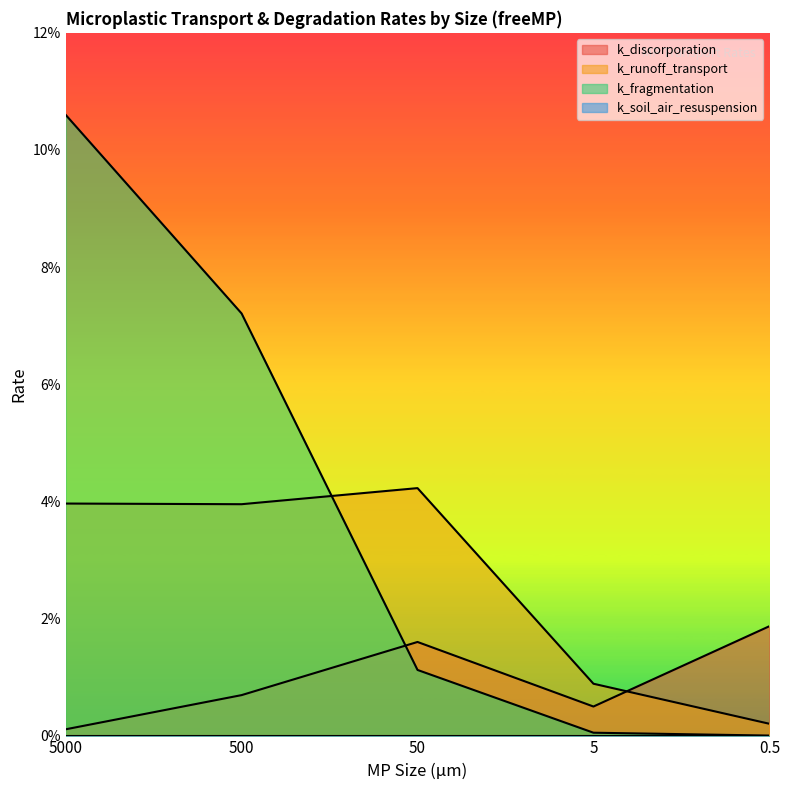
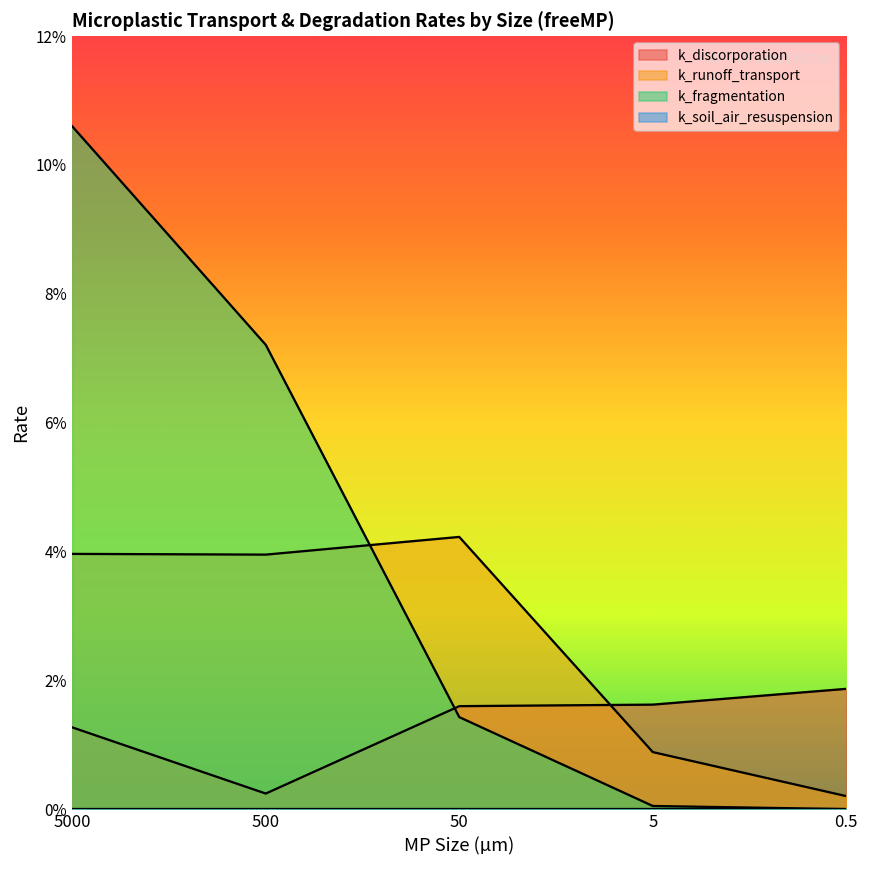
k_discorporation, 5000: 0.1% -> 1.3%
k_discorporation, 500: 0.7% -> 0.2%
k_fragmentation, 50: 1.1% -> 1.4%
k_discorporation, 5: 0.5% -> 1.6%
